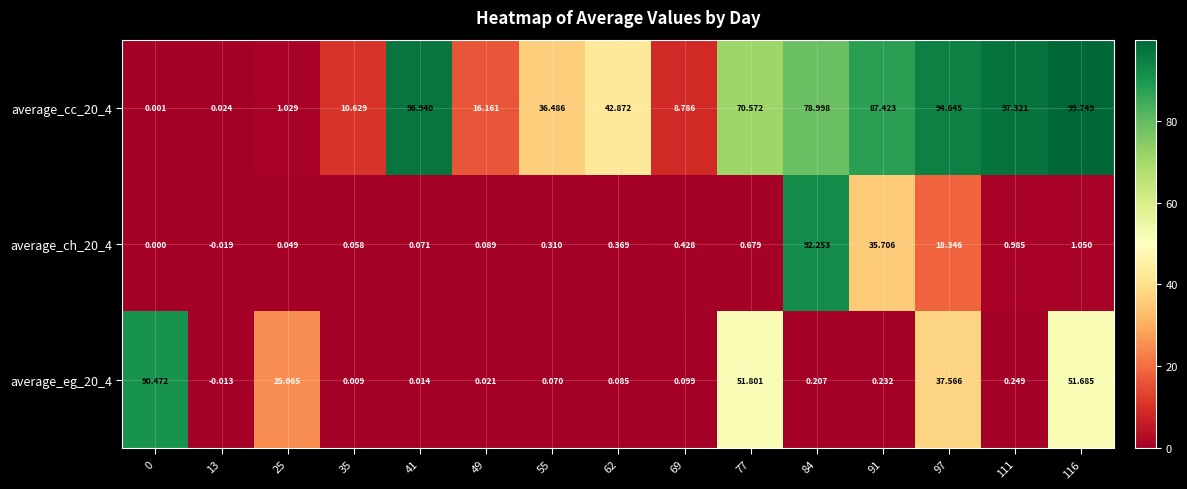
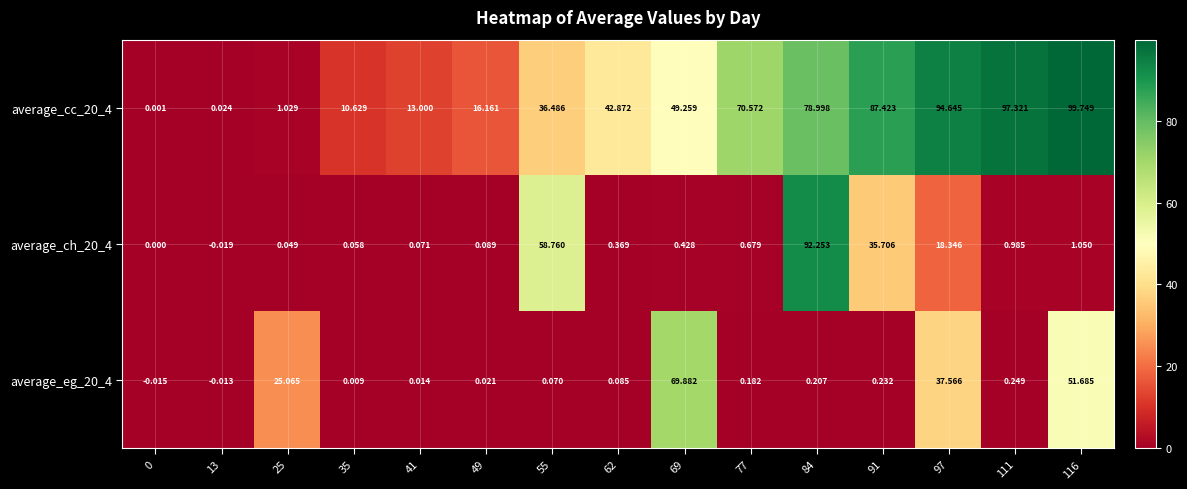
average_cc_20_4, 41: 96.940 -> 13.000
average_cc_20_4, 69: 8.786 -> 49.259
average_ch_20_4, 55: 0.310 -> 58.760
average_eg_20_4, 0: 90.472 -> -0.015
average_eg_20_4, 69: 0.099 -> 69.882
average_eg_20_4, 77: 51.801 -> 0.182
